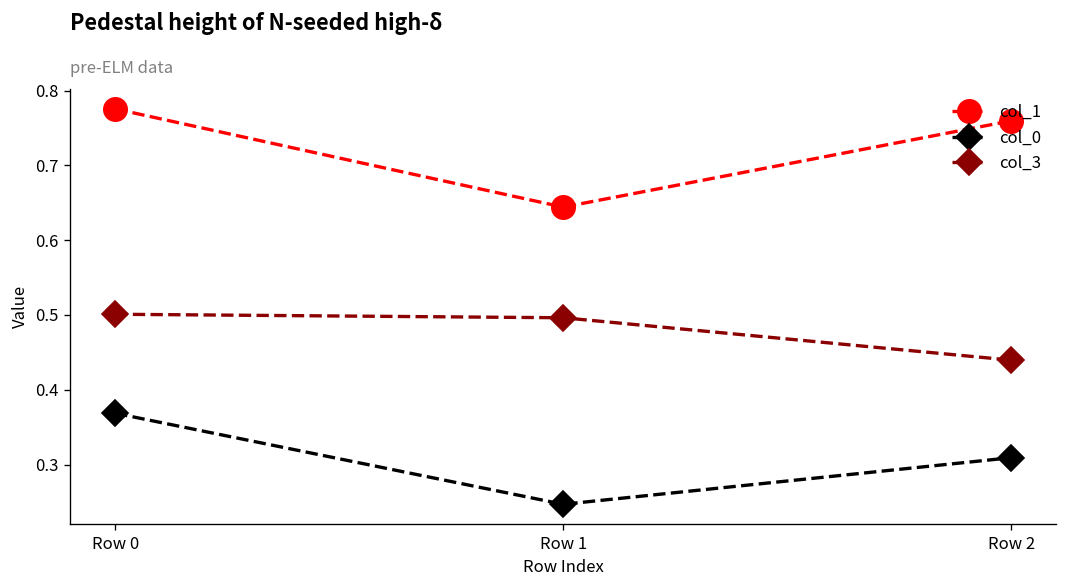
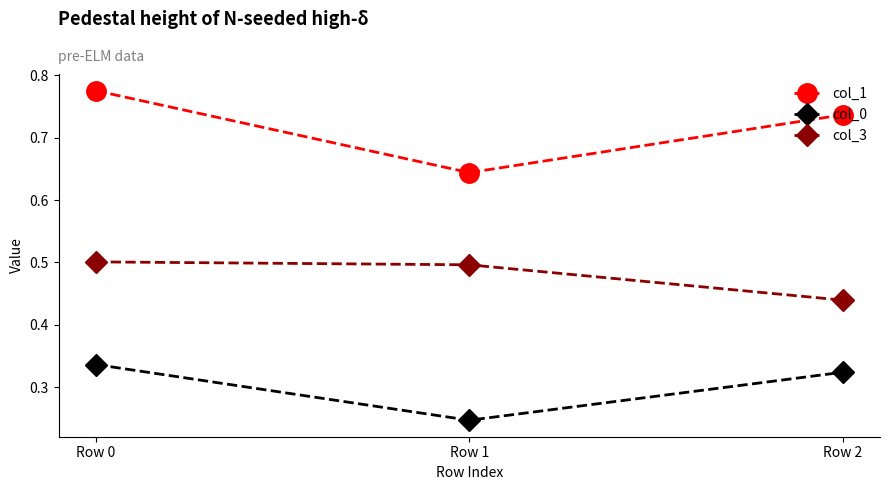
col_0, Row 0: 0.37 -> 0.34
col_1, Row 2: 0.76 -> 0.74
col_0, Row 2: 0.31 -> 0.32
